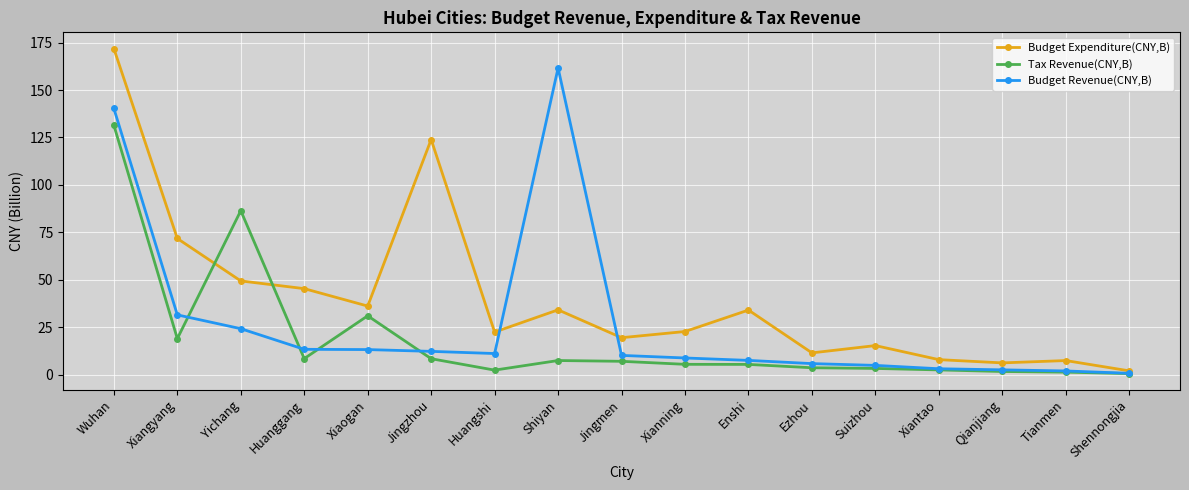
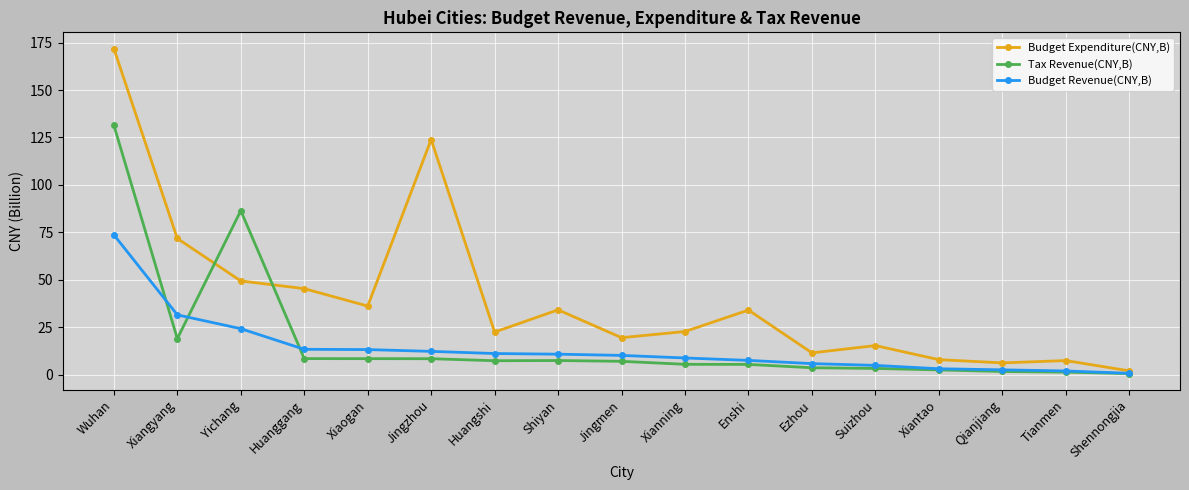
Budget Revenue(CNY,B), Wuhan: 140 -> 74
Tax Revenue(CNY,B), Xiaogan: 31 -> 8
Tax Revenue(CNY,B), Huangshi: 2 -> 7
Budget Revenue(CNY,B), Shiyan: 162 -> 11
